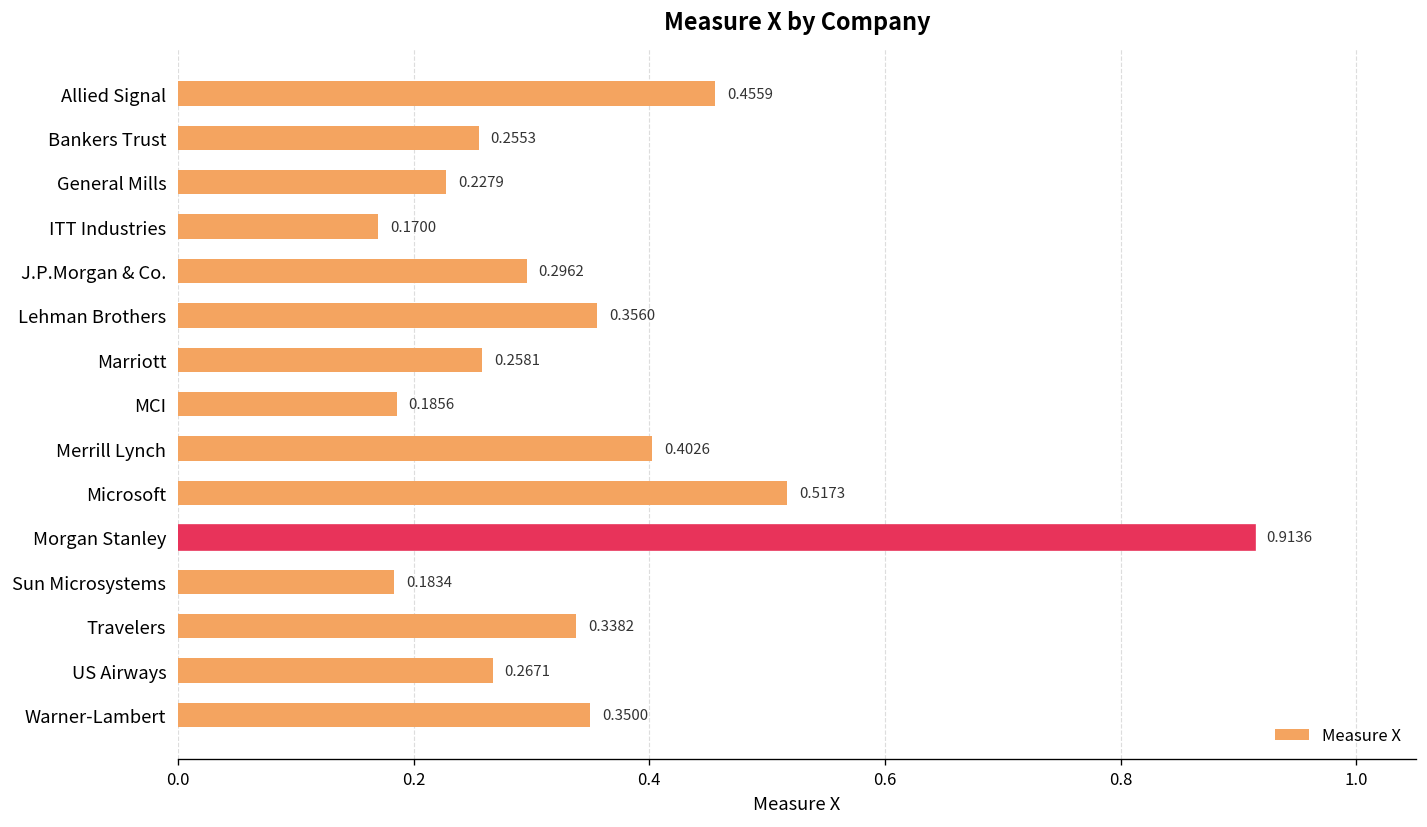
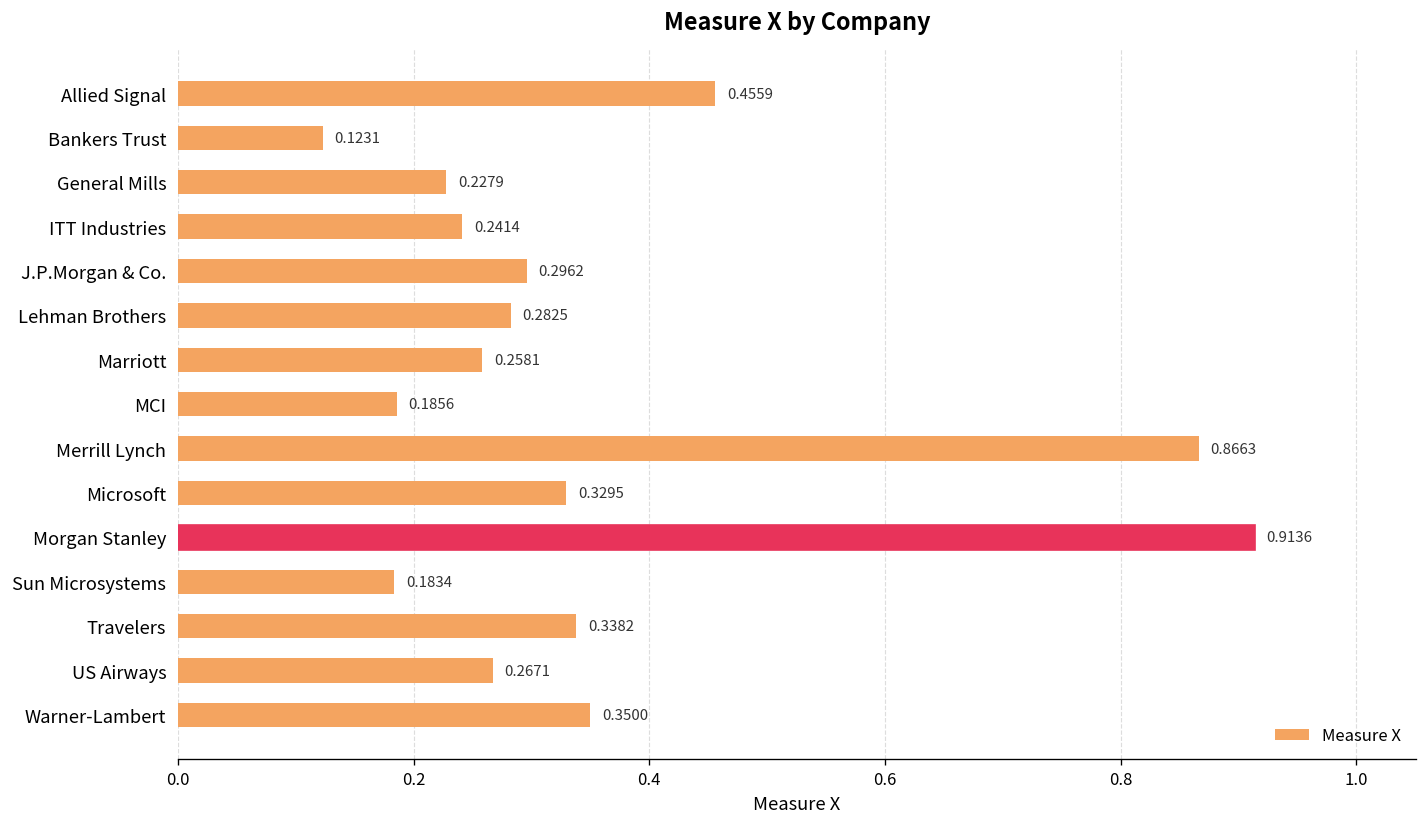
Bankers Trust: 0.2553 -> 0.1231
ITT Industries: 0.1700 -> 0.2414
Lehman Brothers: 0.3560 -> 0.2825
Merrill Lynch: 0.4026 -> 0.8663
Microsoft: 0.5173 -> 0.3295
